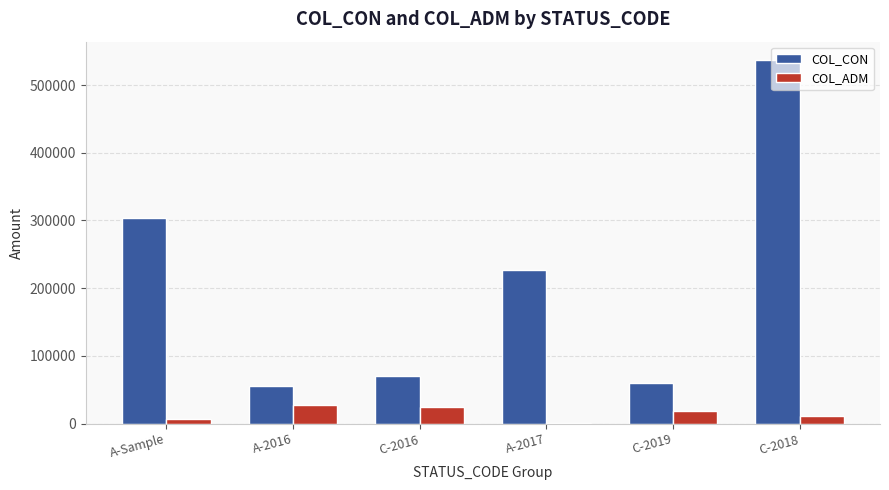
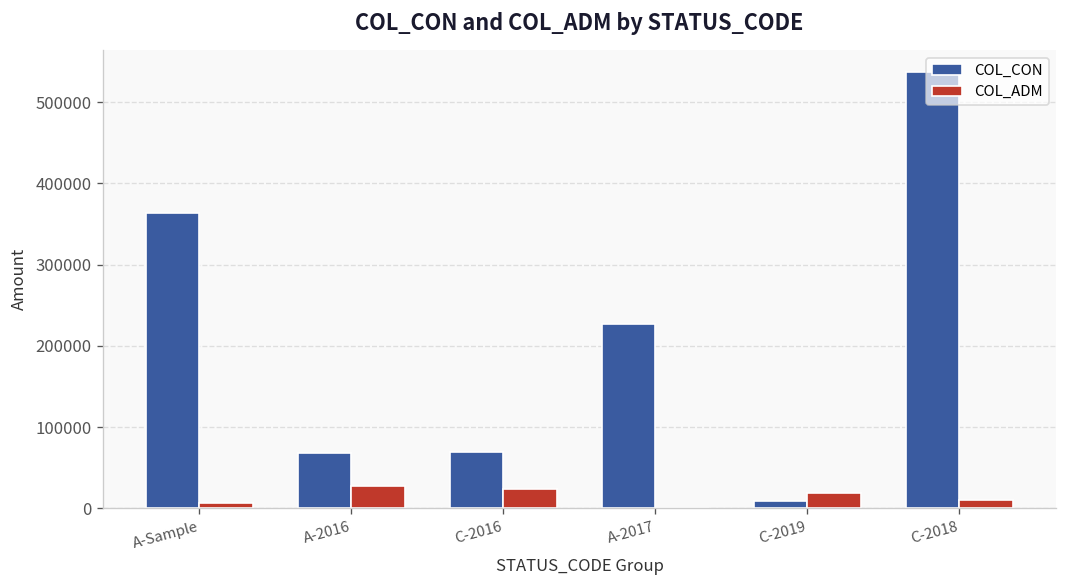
COL_CON, A-Sample: 300000 -> 360000
COL_CON, A-2016: 60000 -> 70000
COL_CON, C-2019: 60000 -> 10000
